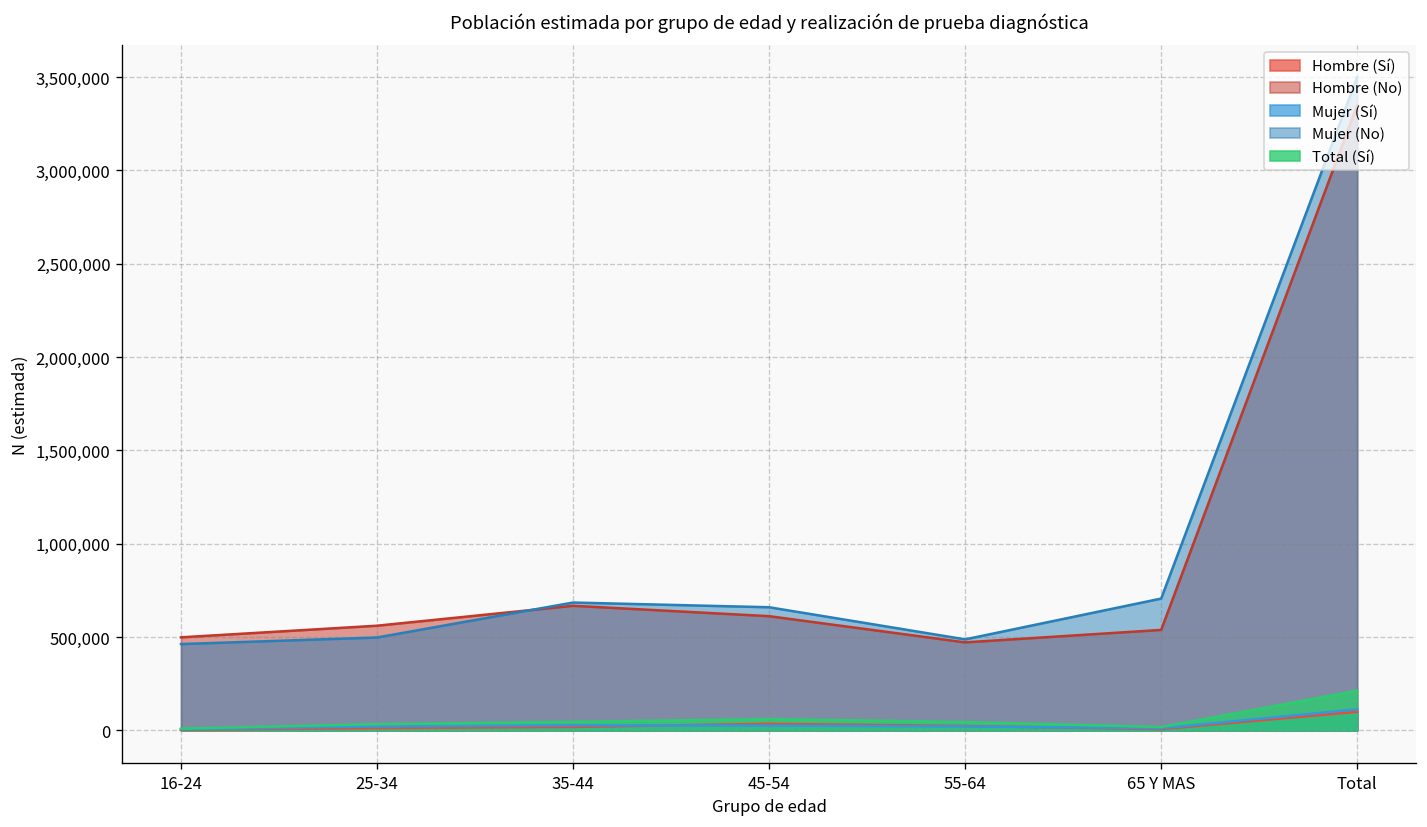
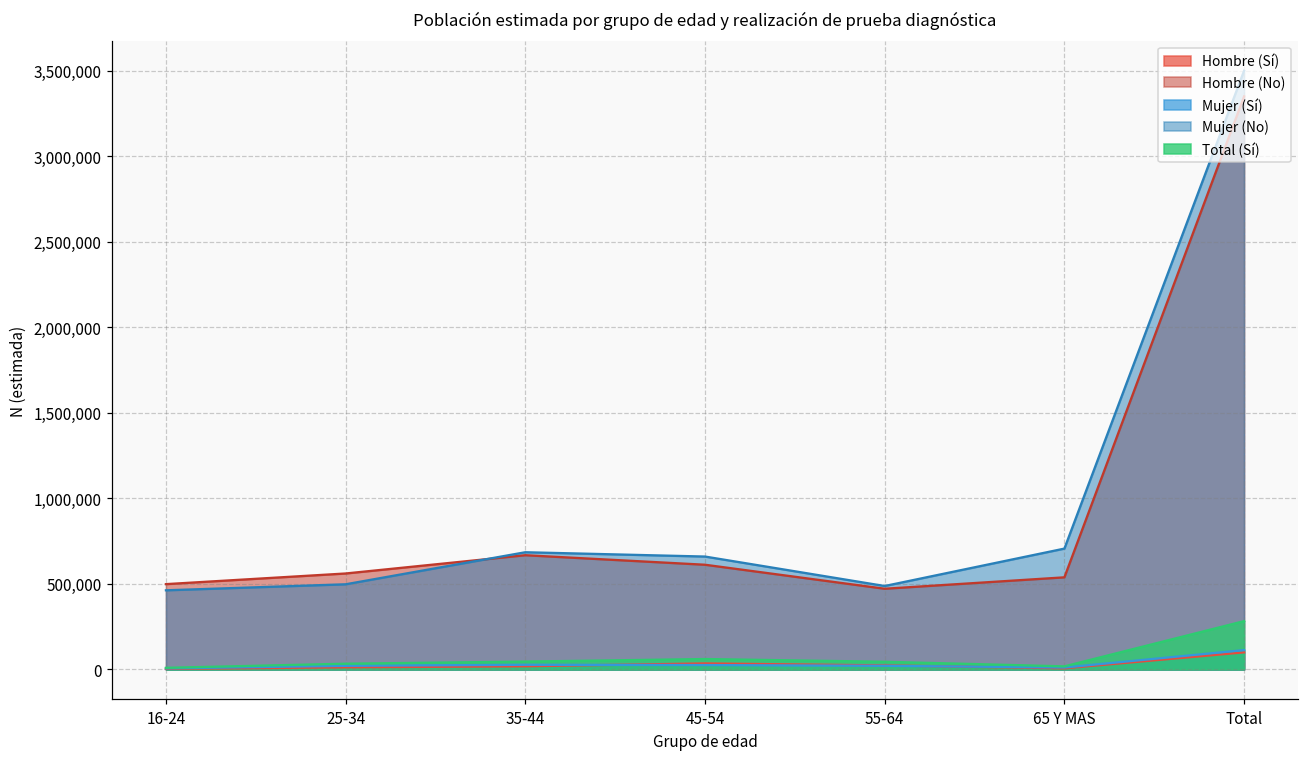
Total (Sí), Total: 210,000 -> 280,000
